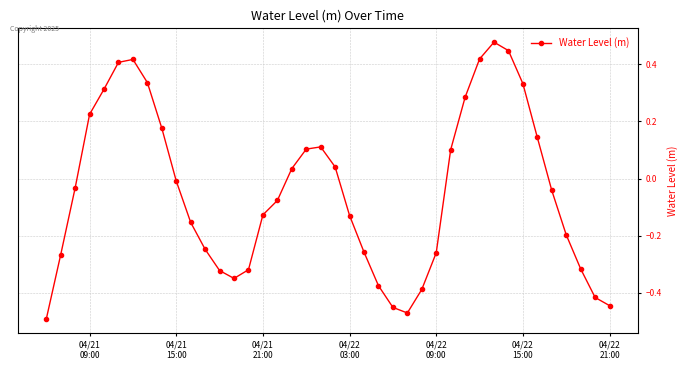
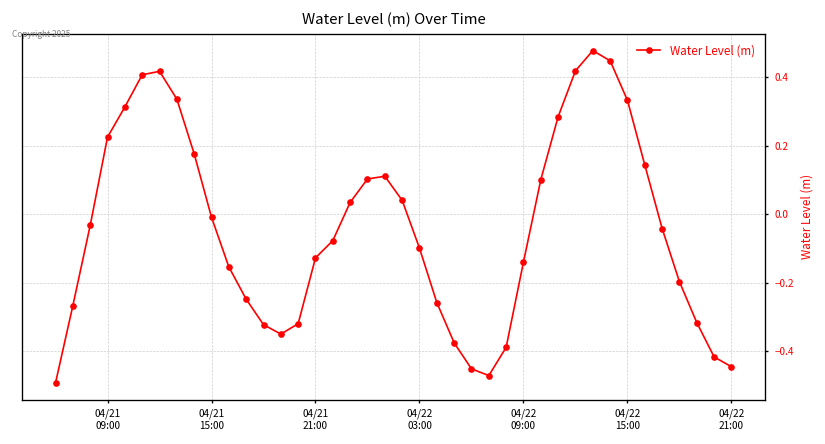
04/22 03:00: -0.13 -> -0.10
04/22 09:00: -0.26 -> -0.14
